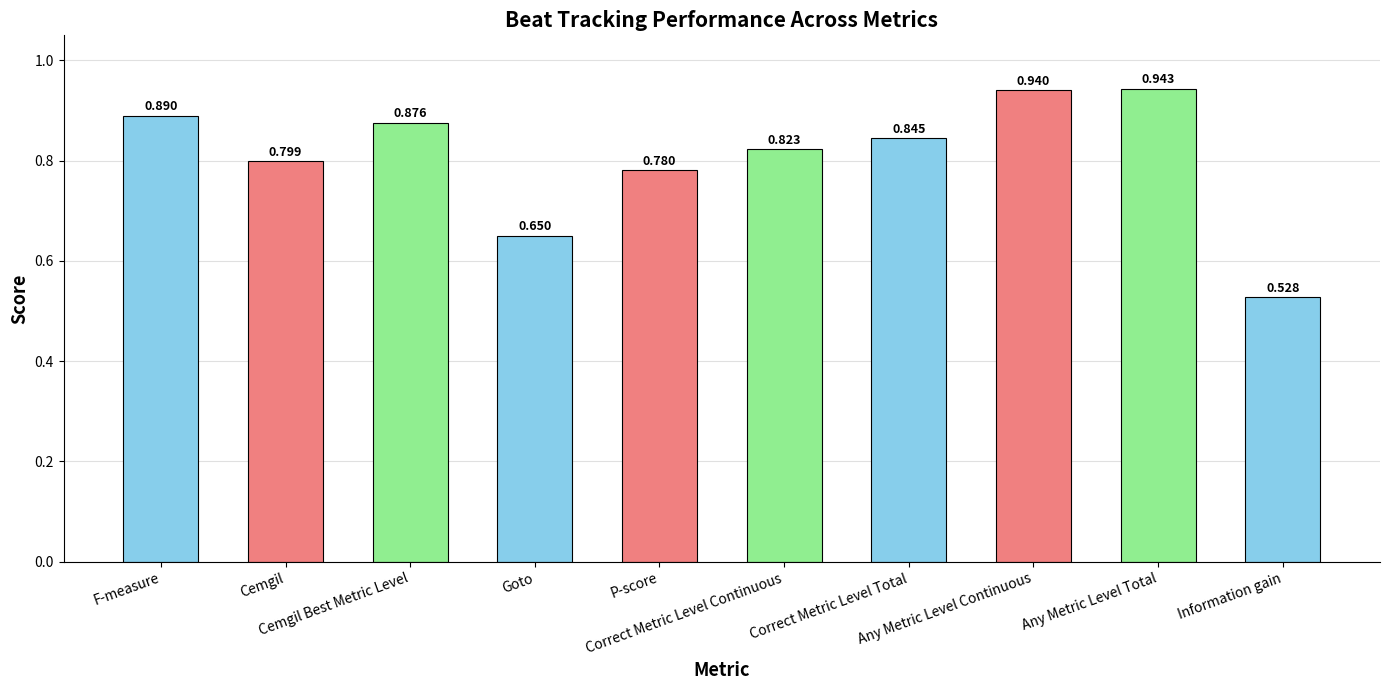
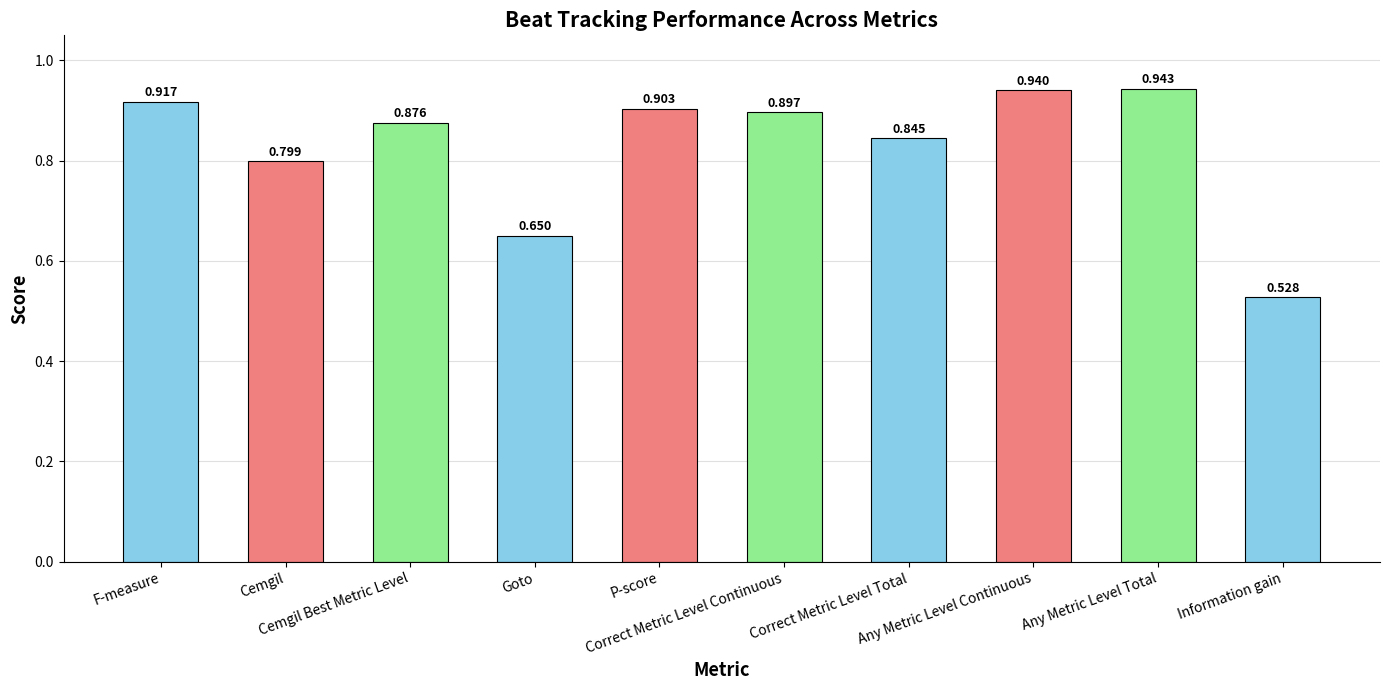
F-measure: 0.890 -> 0.917
P-score: 0.780 -> 0.903
Correct Metric Level Continuous: 0.823 -> 0.897
